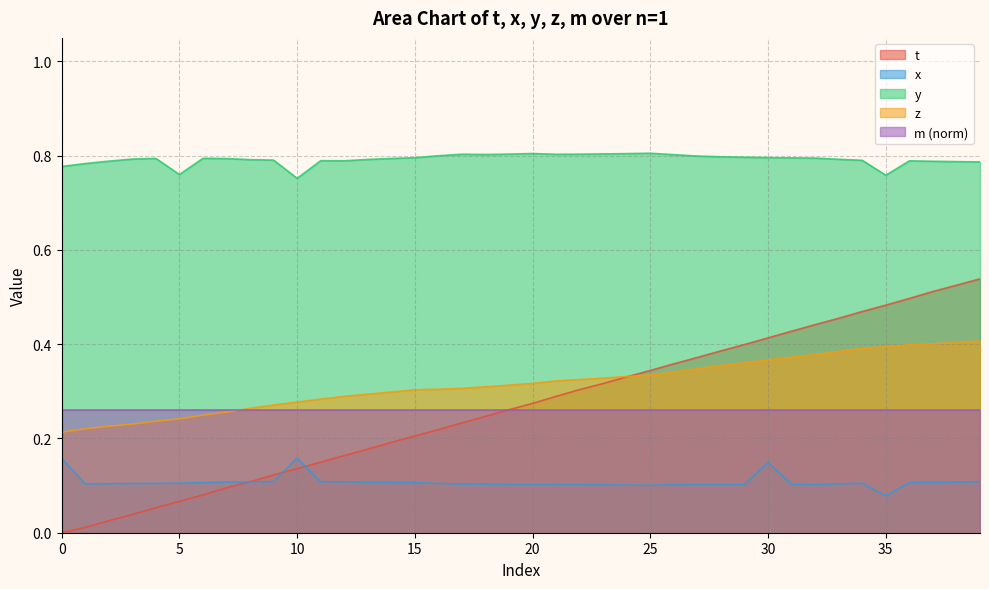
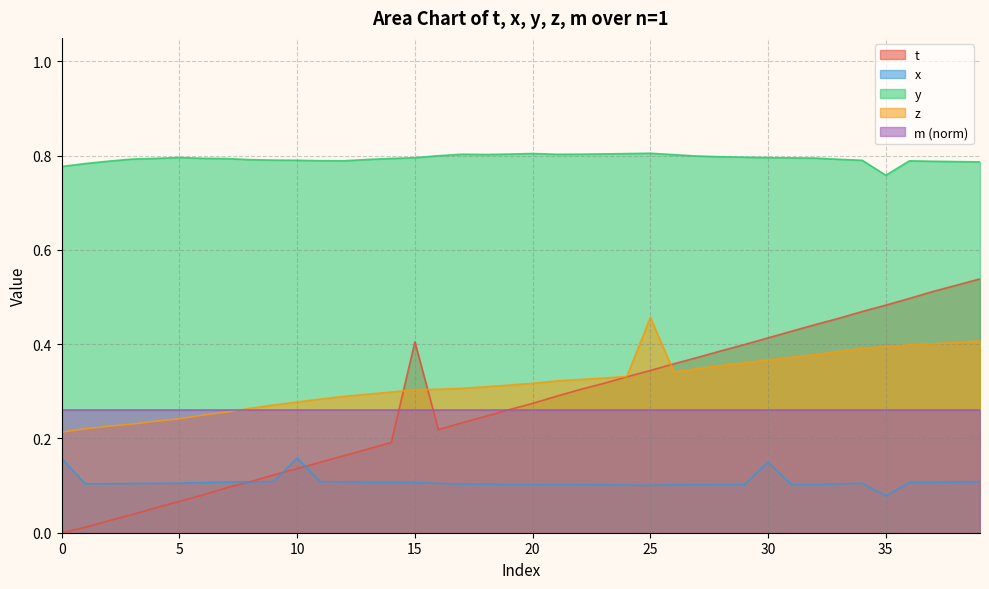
y, 5: 0.76 -> 0.80
y, 10: 0.75 -> 0.79
t, 15: 0.21 -> 0.41
z, 25: 0.33 -> 0.46
